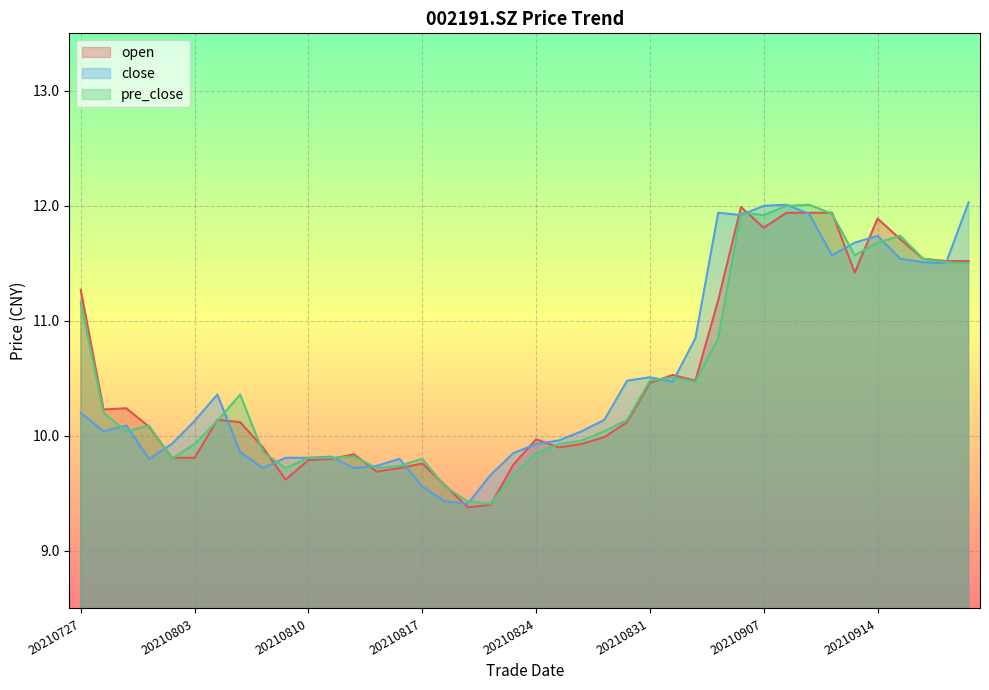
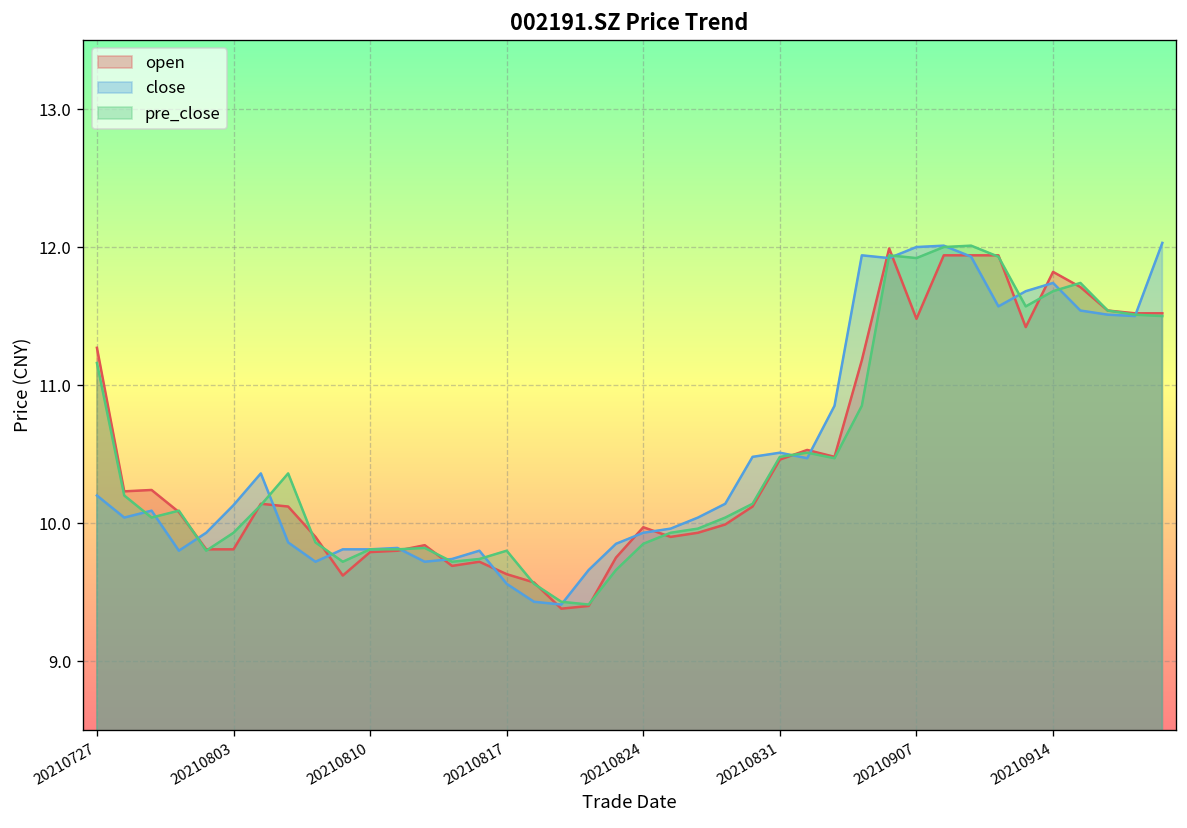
open, 20210817: 9.76 -> 9.63
open, 20210907: 11.81 -> 11.48
open, 20210914: 11.89 -> 11.82
